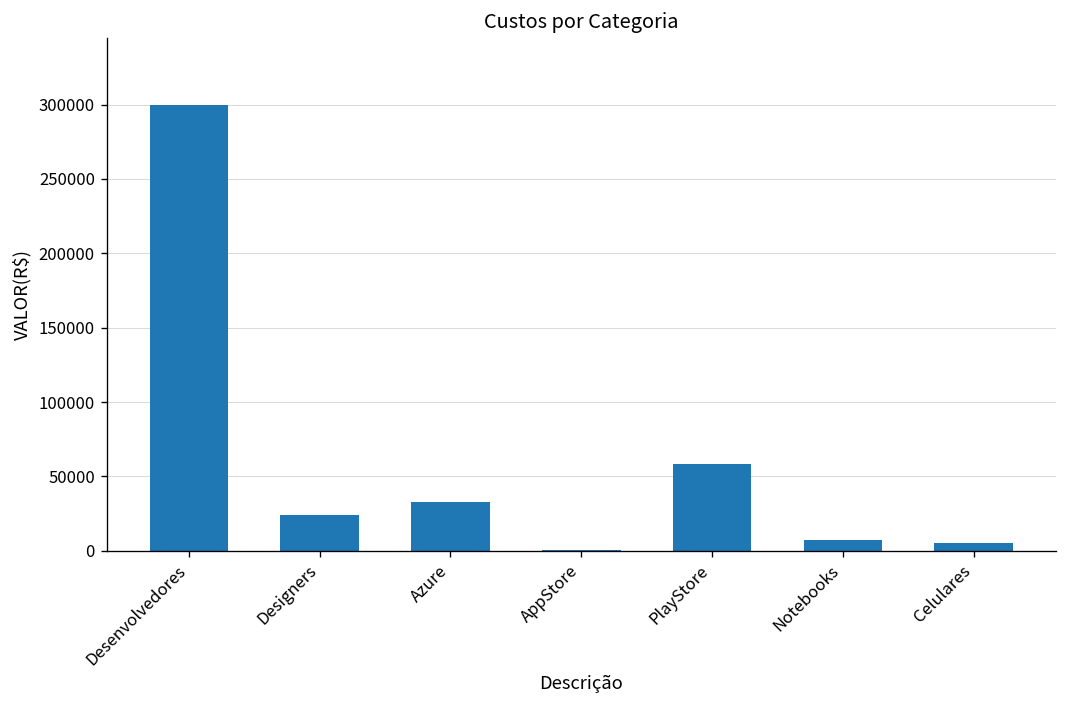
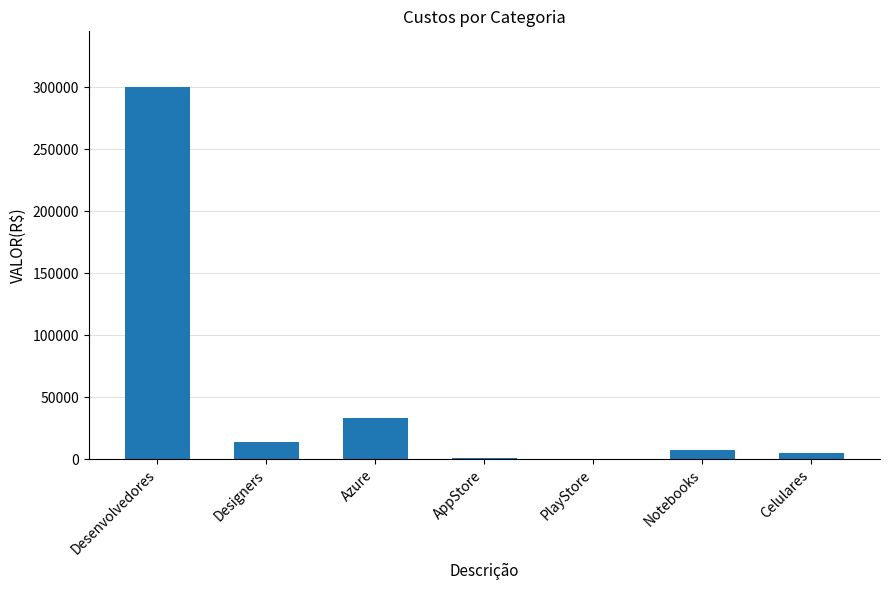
Designers: 24000 -> 13000
PlayStore: 59000 -> 0
